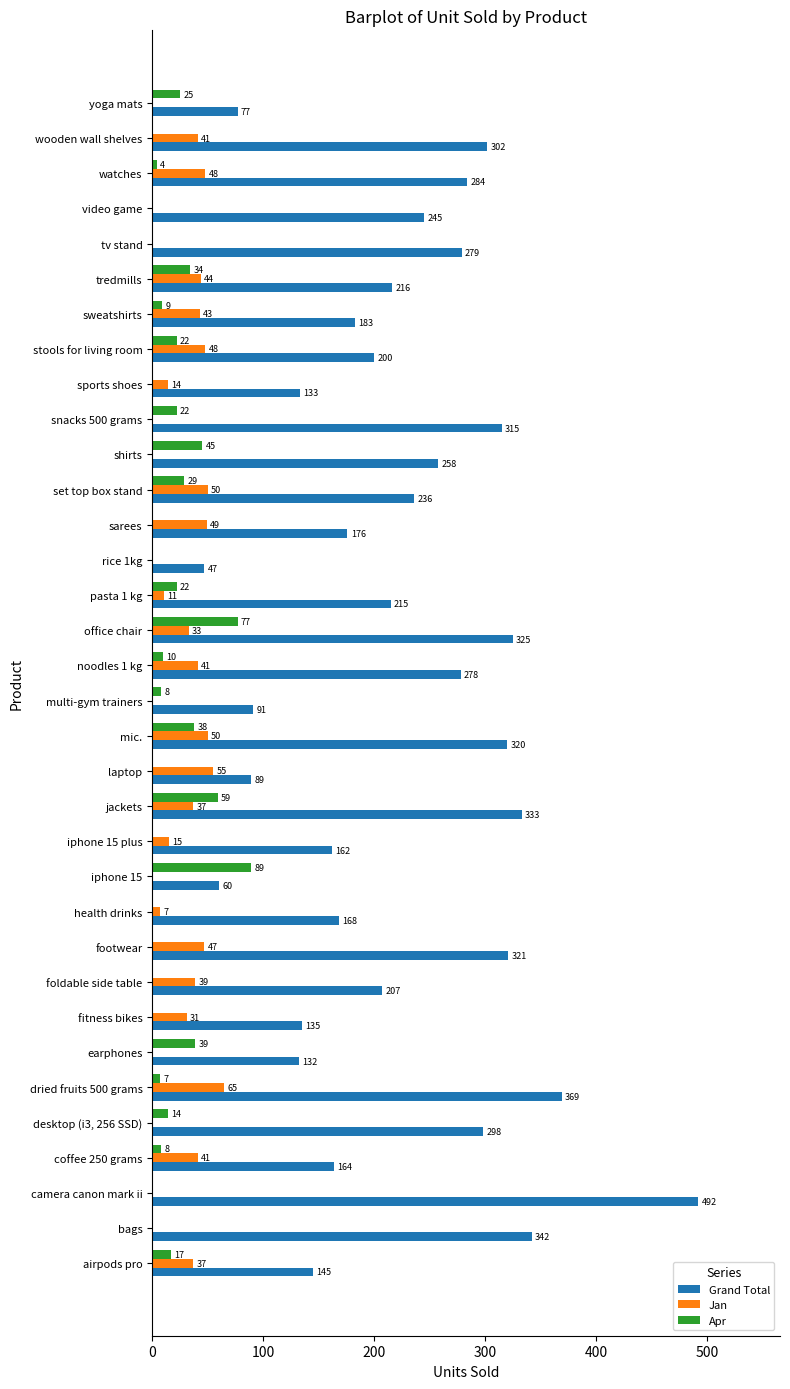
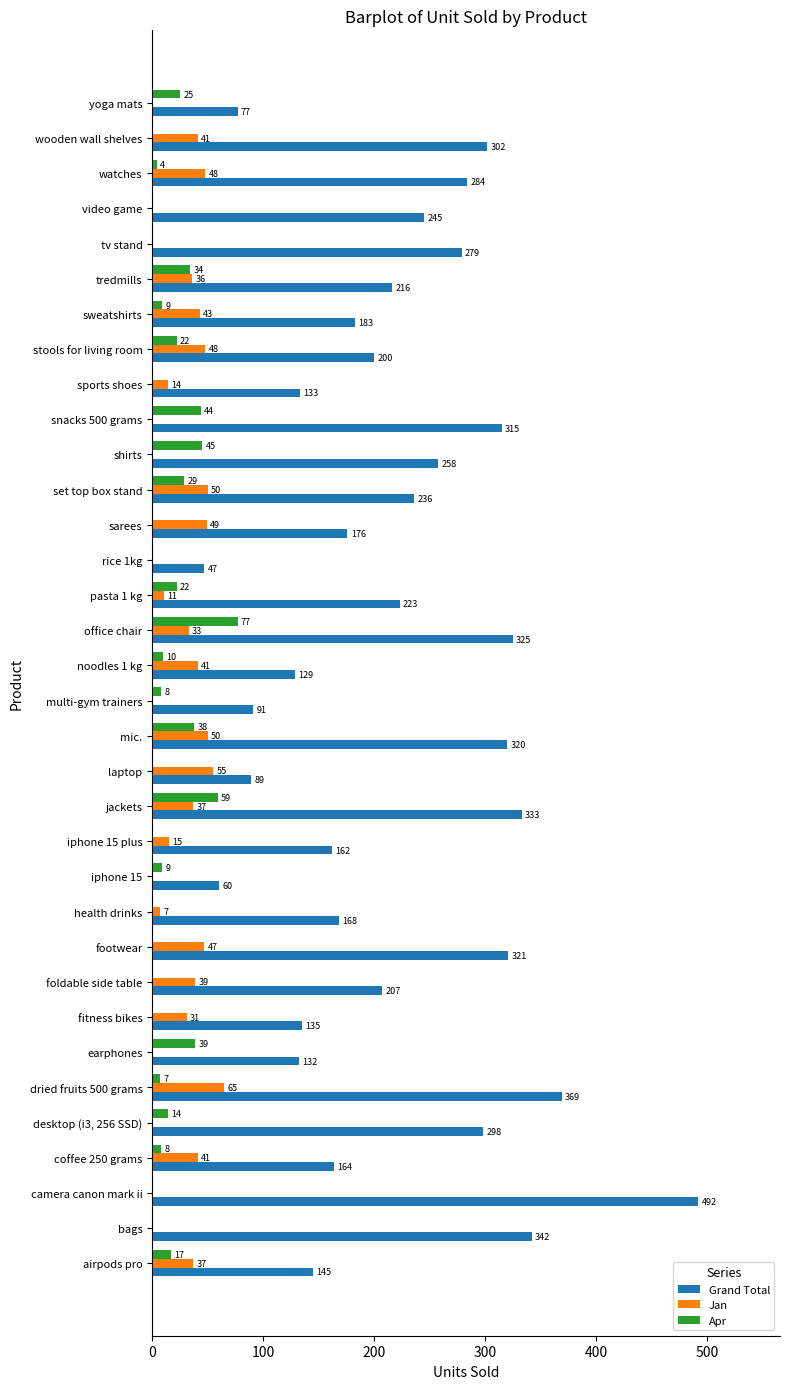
Jan, tredmills: 44 -> 36
Apr, snacks 500 grams: 22 -> 44
Grand Total, pasta 1 kg: 215 -> 223
Grand Total, noodles 1 kg: 278 -> 129
Apr, iphone 15: 89 -> 9
